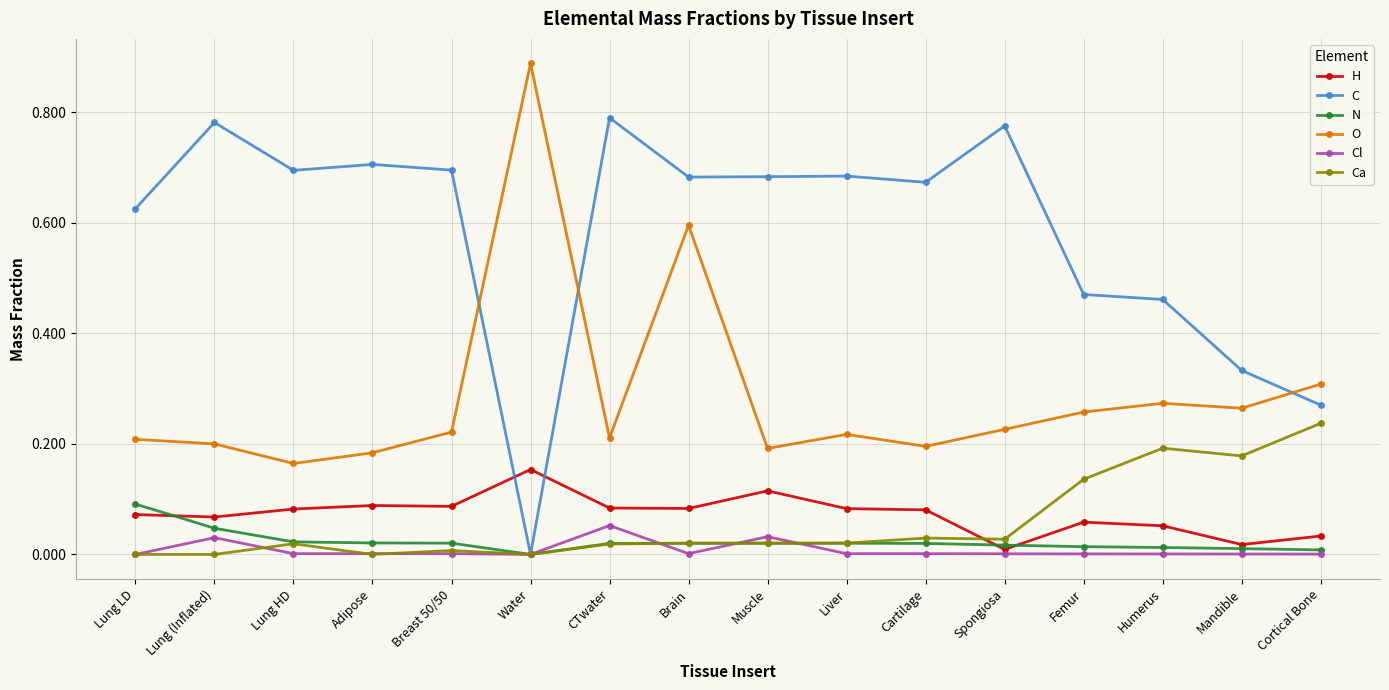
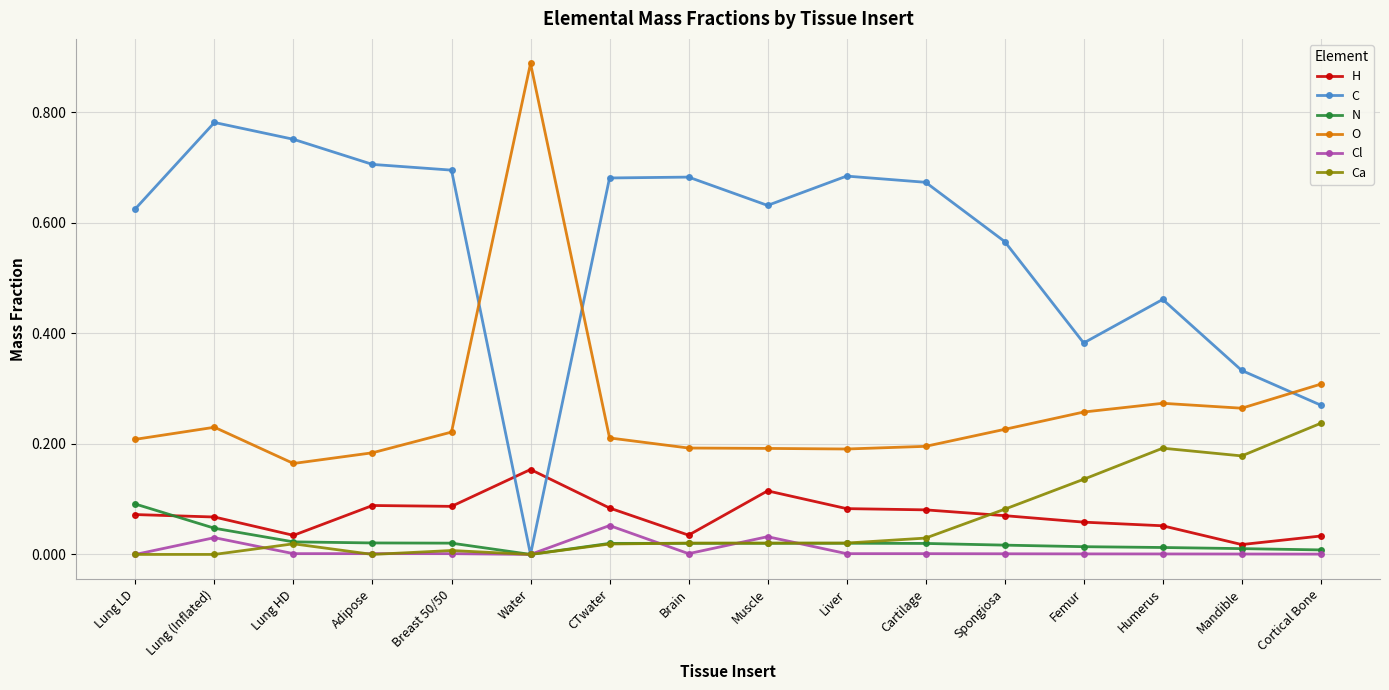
O, Lung (Inflated): 0.20 -> 0.23
H, Lung HD: 0.08 -> 0.03
C, Lung HD: 0.69 -> 0.75
C, CTwater: 0.79 -> 0.68
H, Brain: 0.08 -> 0.03
O, Brain: 0.60 -> 0.19
C, Muscle: 0.68 -> 0.63
O, Liver: 0.22 -> 0.19
H, Spongiosa: 0.01 -> 0.07
C, Spongiosa: 0.78 -> 0.57
Ca, Spongiosa: 0.03 -> 0.08
C, Femur: 0.47 -> 0.38
